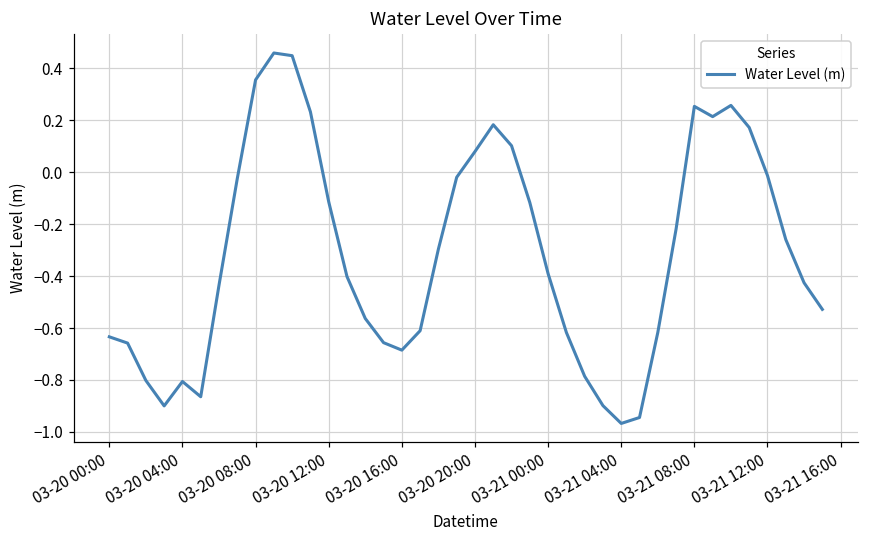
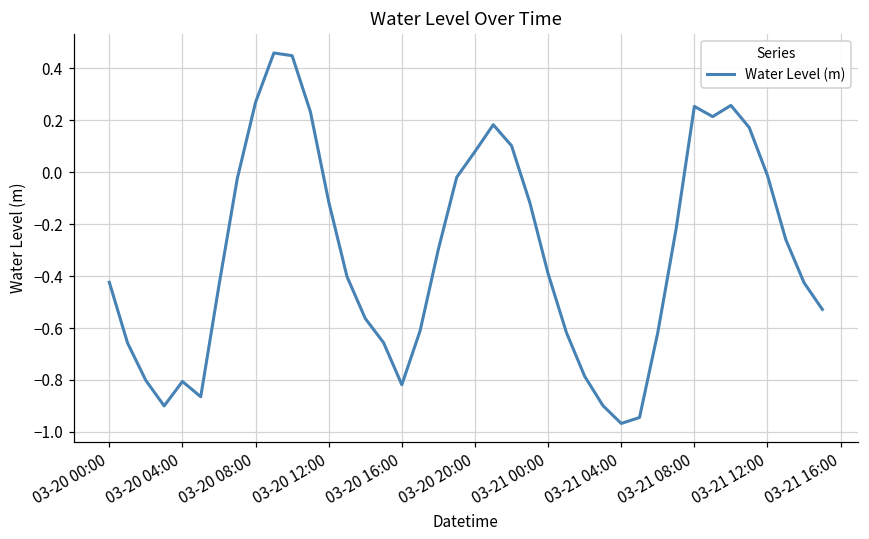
03-20 00:00: -0.63 -> -0.42
03-20 08:00: 0.36 -> 0.27
03-20 16:00: -0.69 -> -0.82
